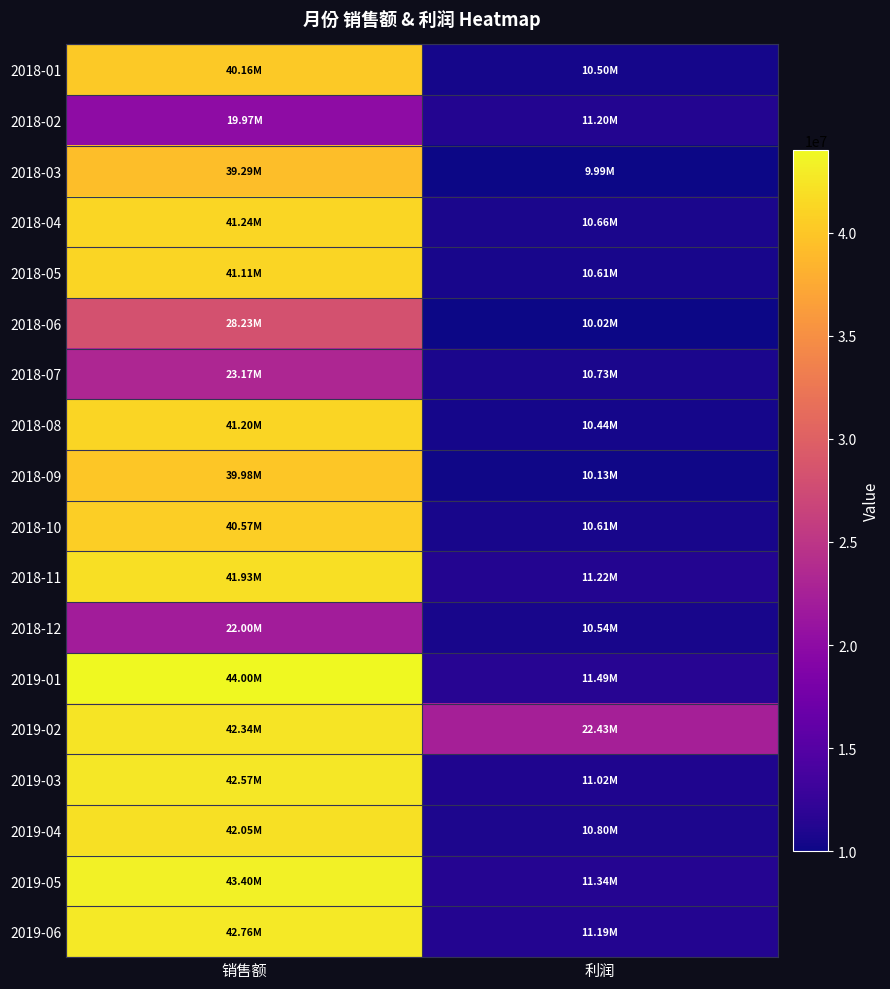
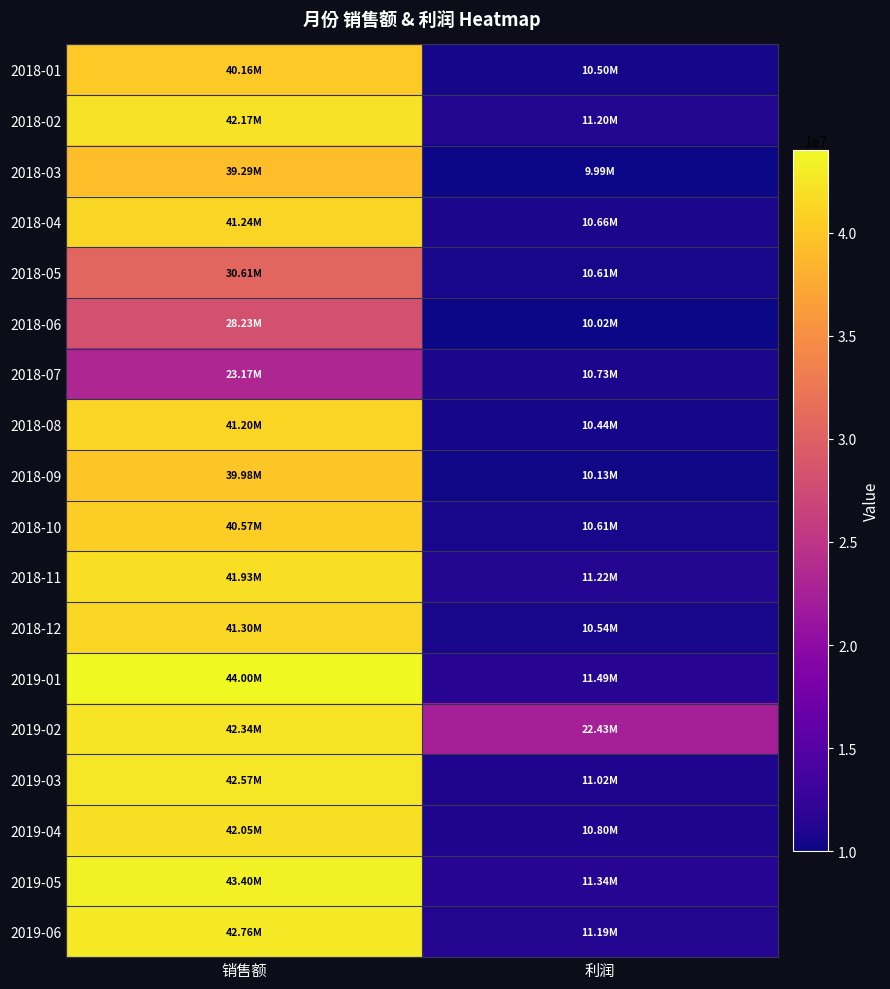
2018-02, 销售额: 19.97M -> 42.17M
2018-05, 销售额: 41.11M -> 30.61M
2018-12, 销售额: 22.00M -> 41.30M
